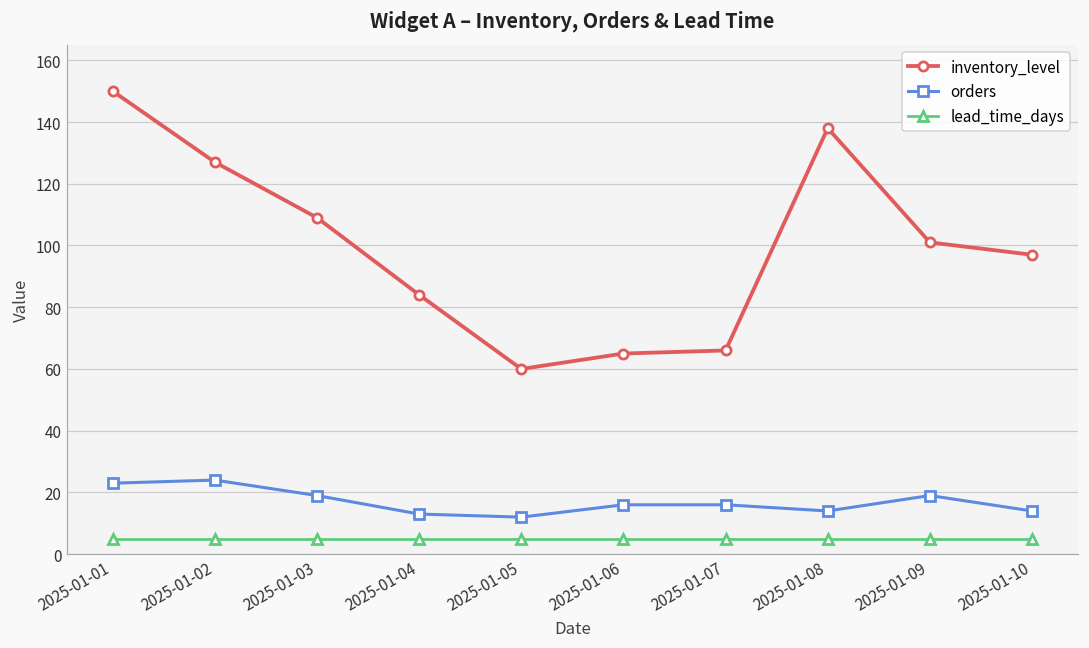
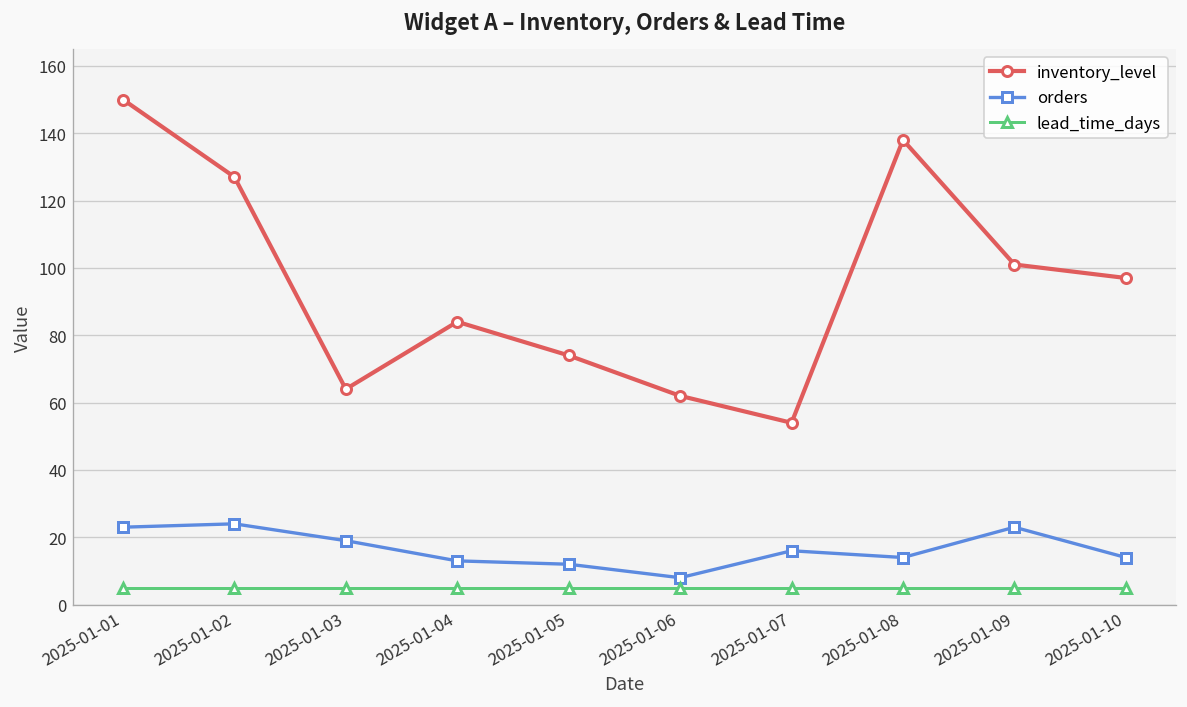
inventory_level, 2025-01-03: 109 -> 64
inventory_level, 2025-01-05: 60 -> 74
inventory_level, 2025-01-06: 65 -> 62
orders, 2025-01-06: 16 -> 8
inventory_level, 2025-01-07: 66 -> 54
orders, 2025-01-09: 19 -> 23
